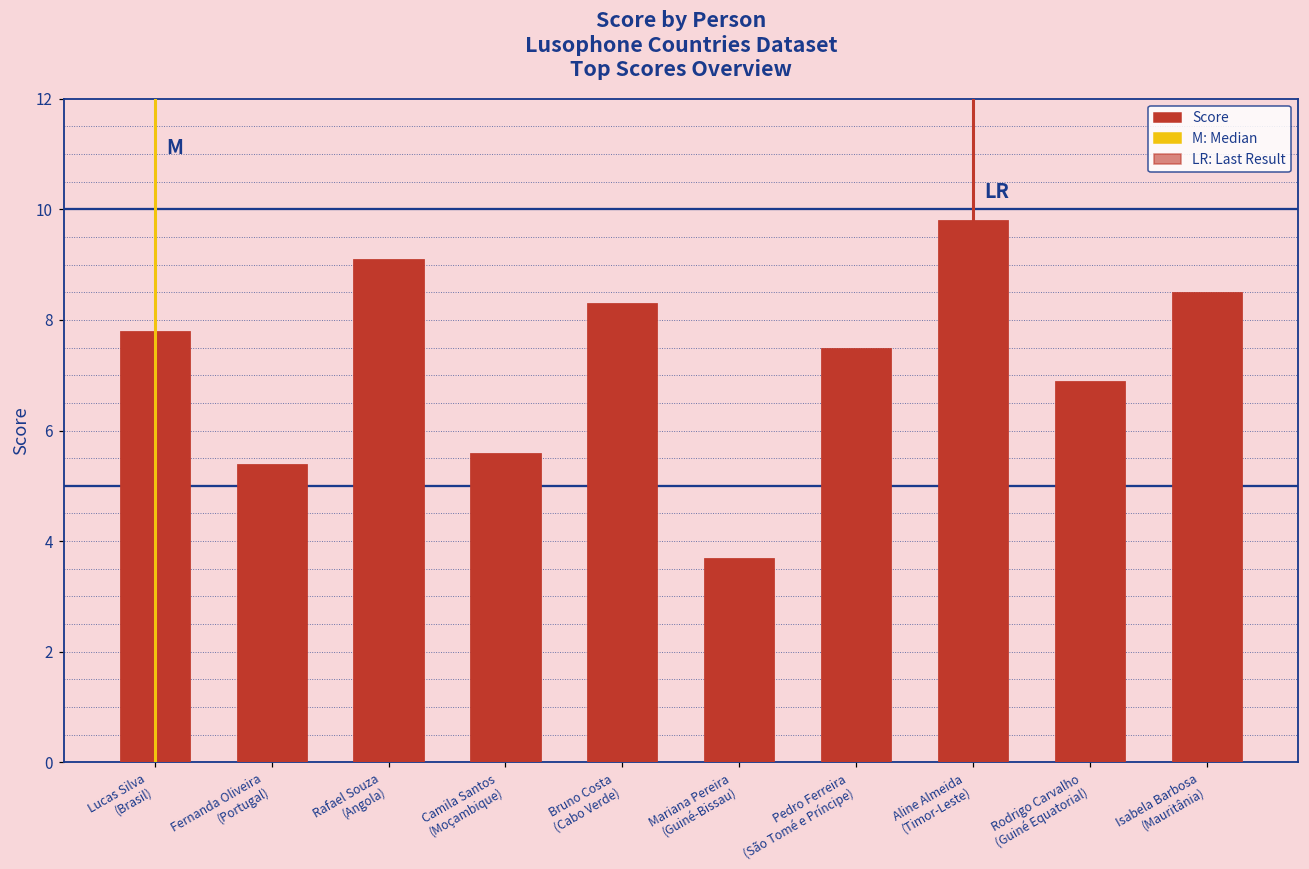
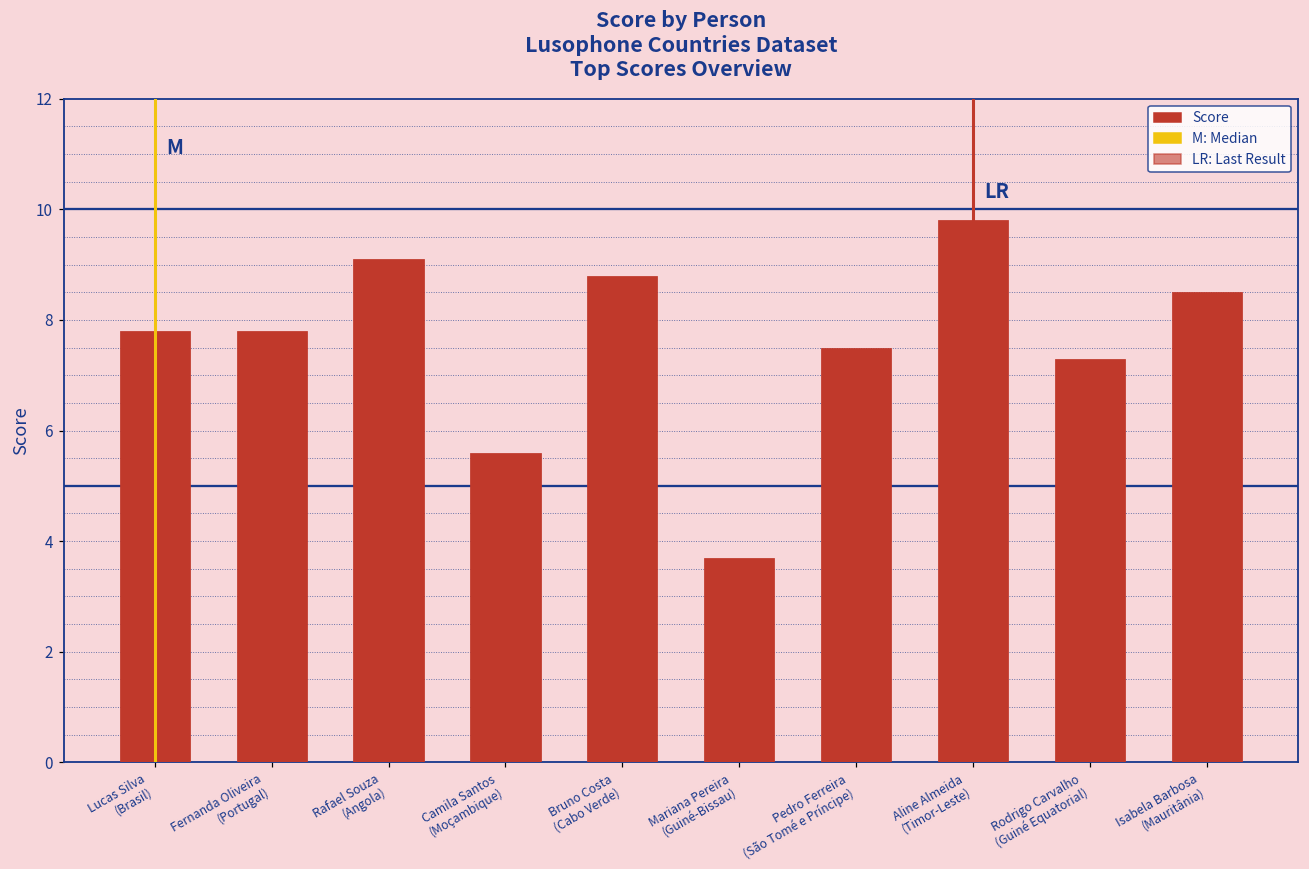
Fernanda Oliveira (Portugal): 5.4 -> 7.8
Bruno Costa (Cabo Verde): 8.3 -> 8.8
Rodrigo Carvalho (Guiné Equatorial): 6.9 -> 7.3
